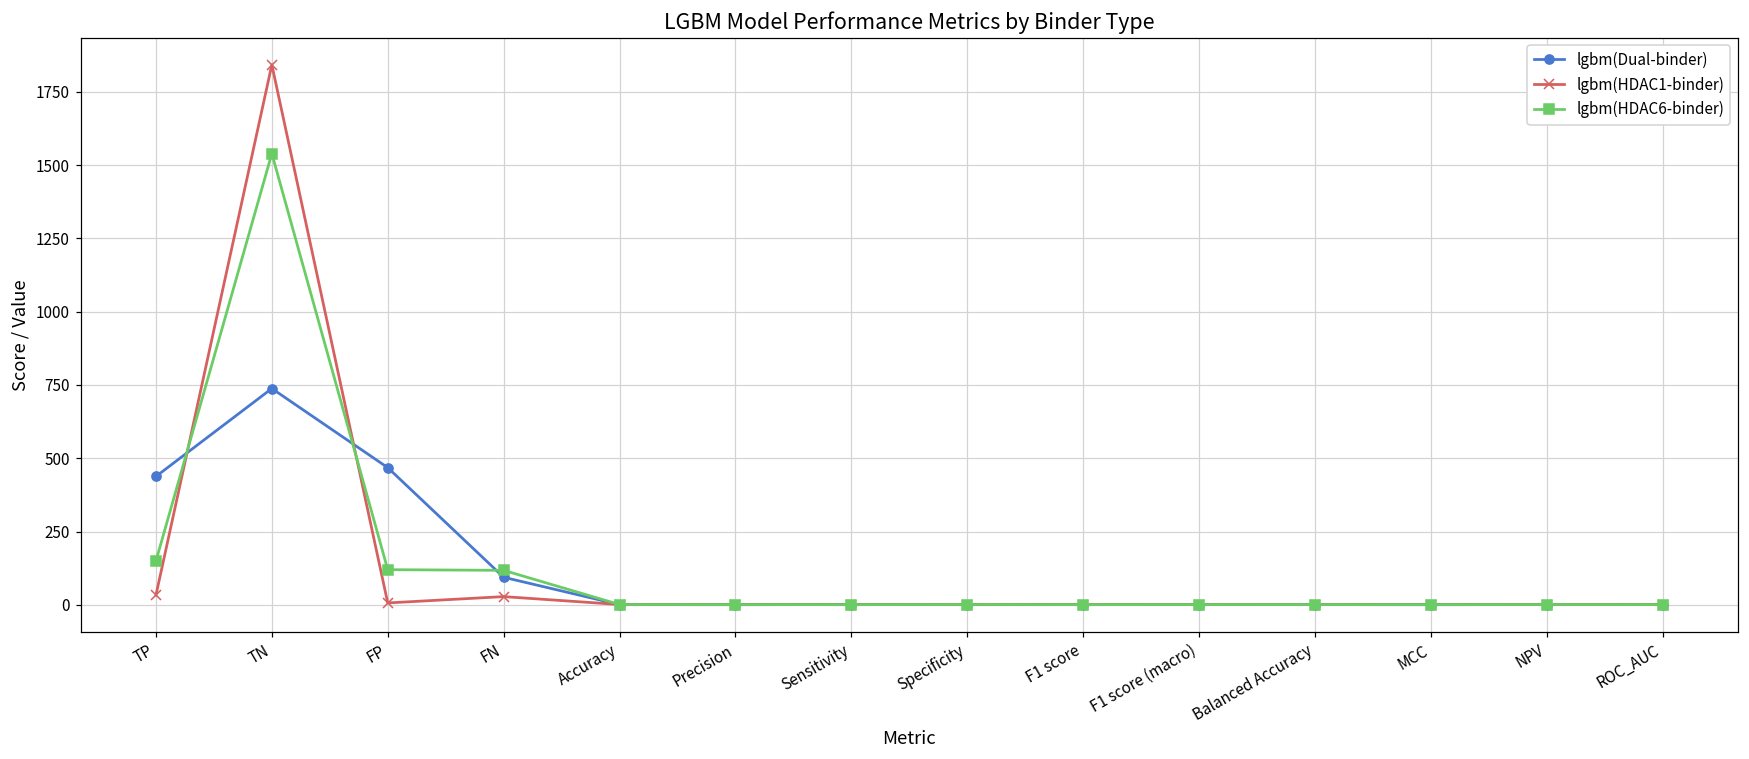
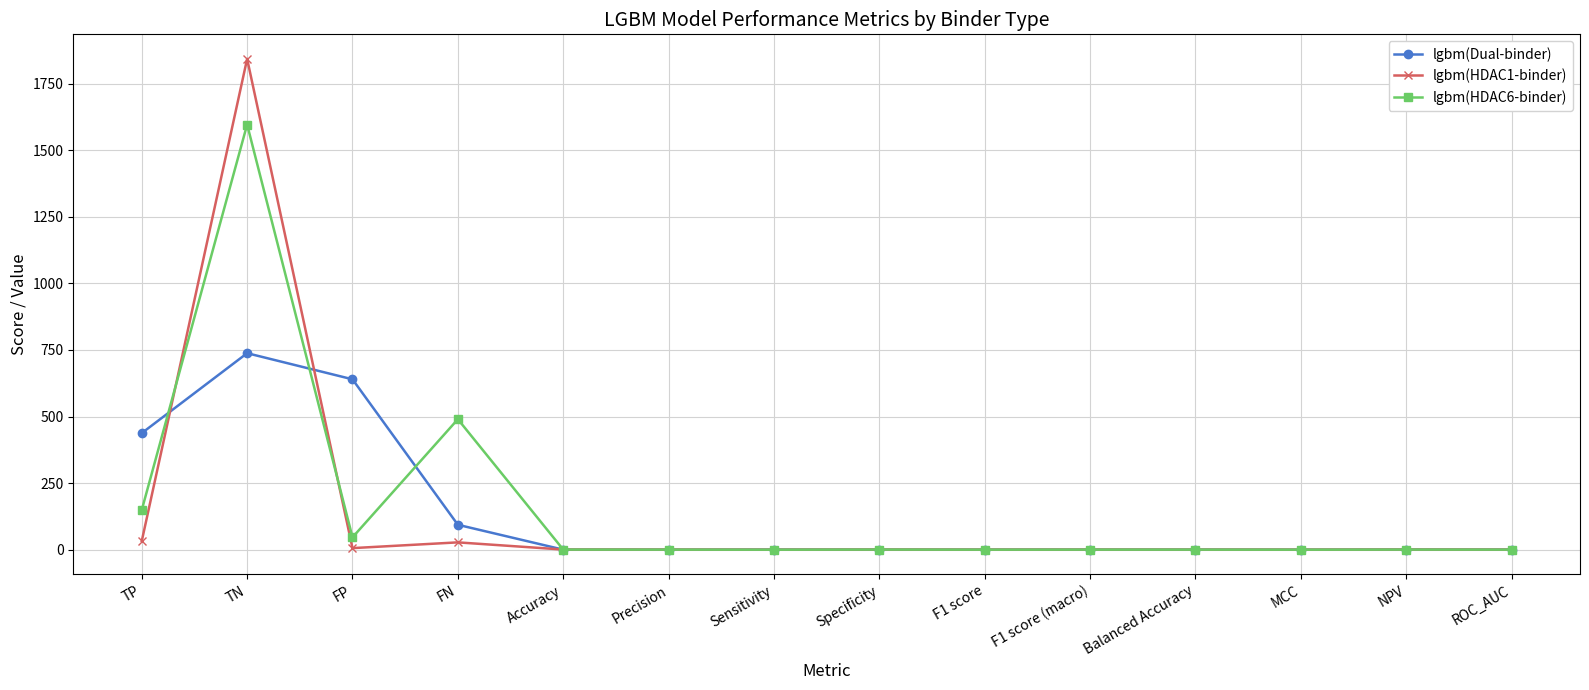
lgbm(HDAC6-binder), TN: 1540 -> 1600
lgbm(Dual-binder), FP: 470 -> 640
lgbm(HDAC6-binder), FP: 120 -> 50
lgbm(HDAC6-binder), FN: 120 -> 490
